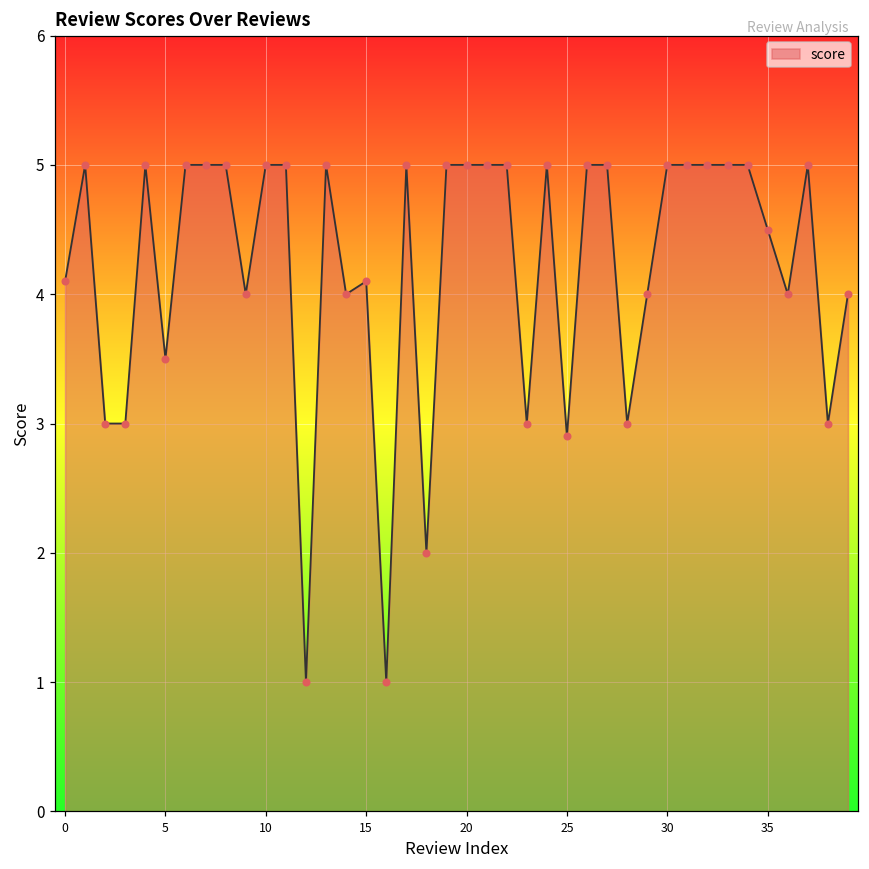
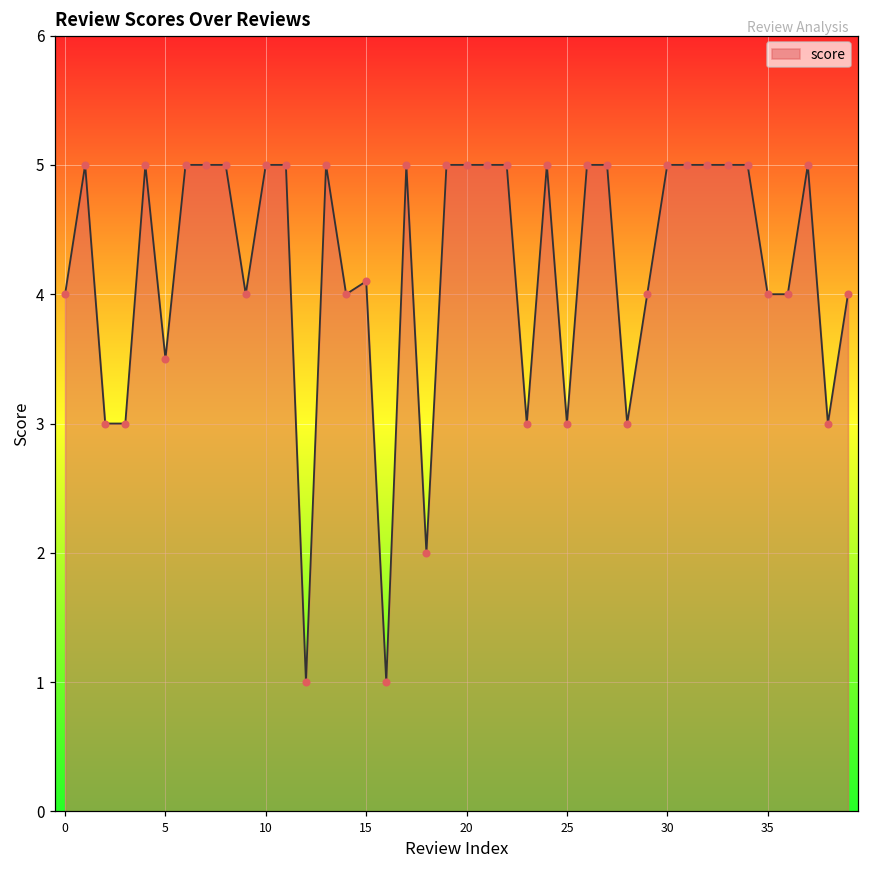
0: 4.1 -> 4.0
25: 2.9 -> 3.0
35: 4.5 -> 4.0
